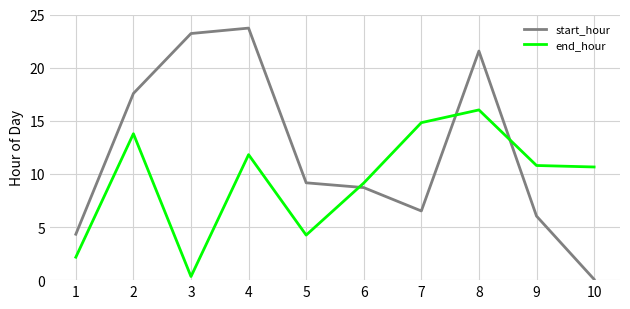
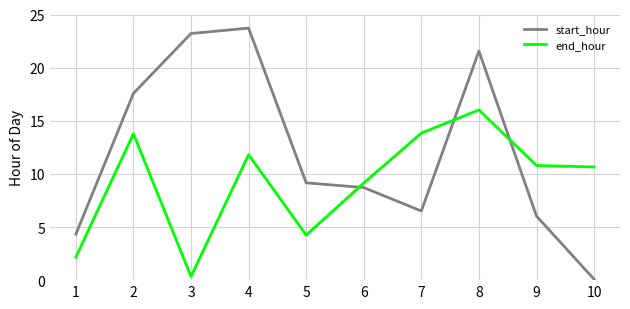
end_hour, 7: 14.8 -> 13.8
